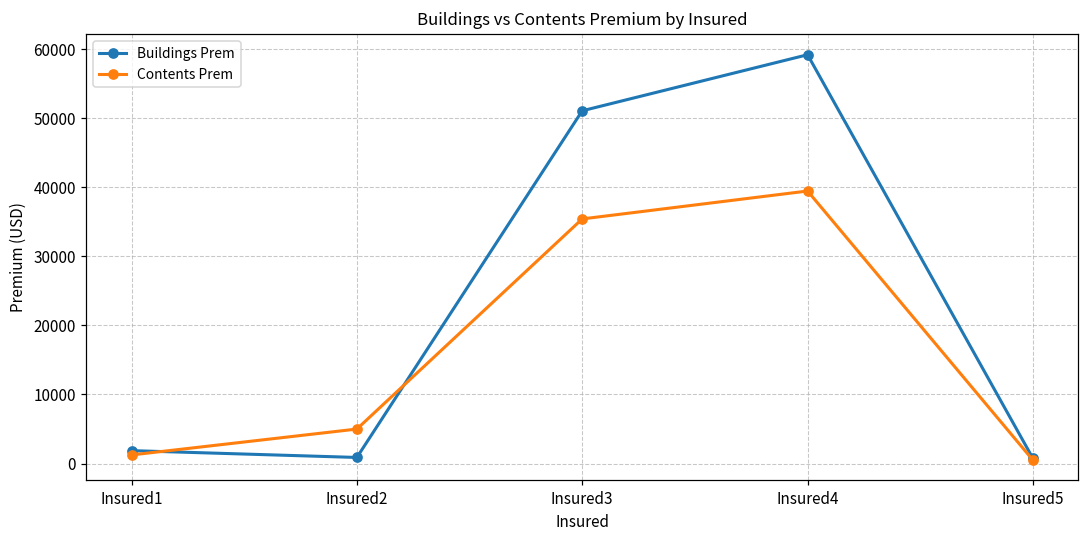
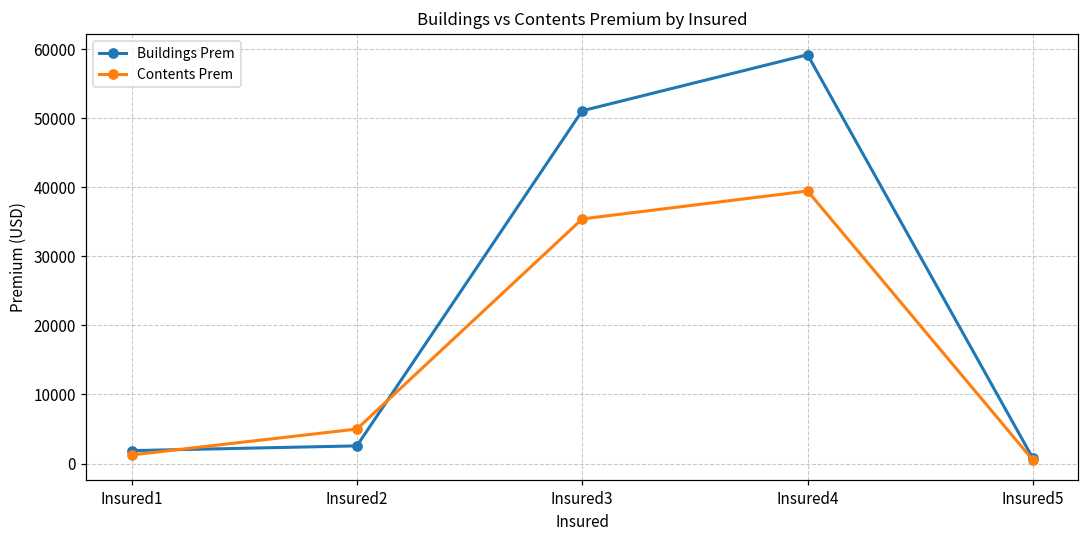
Buildings Prem, Insured2: 1000 -> 3000
